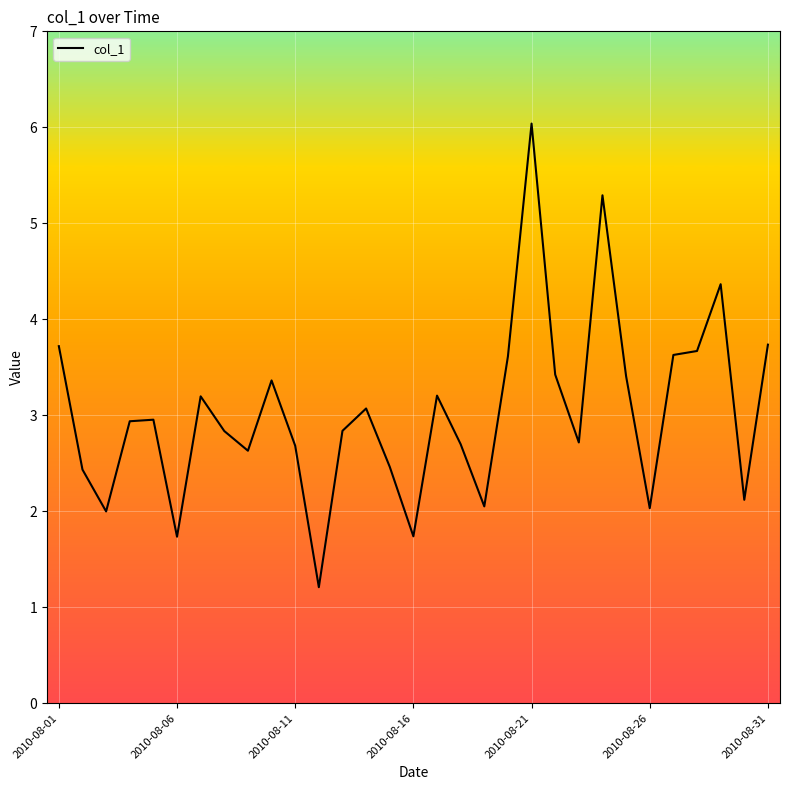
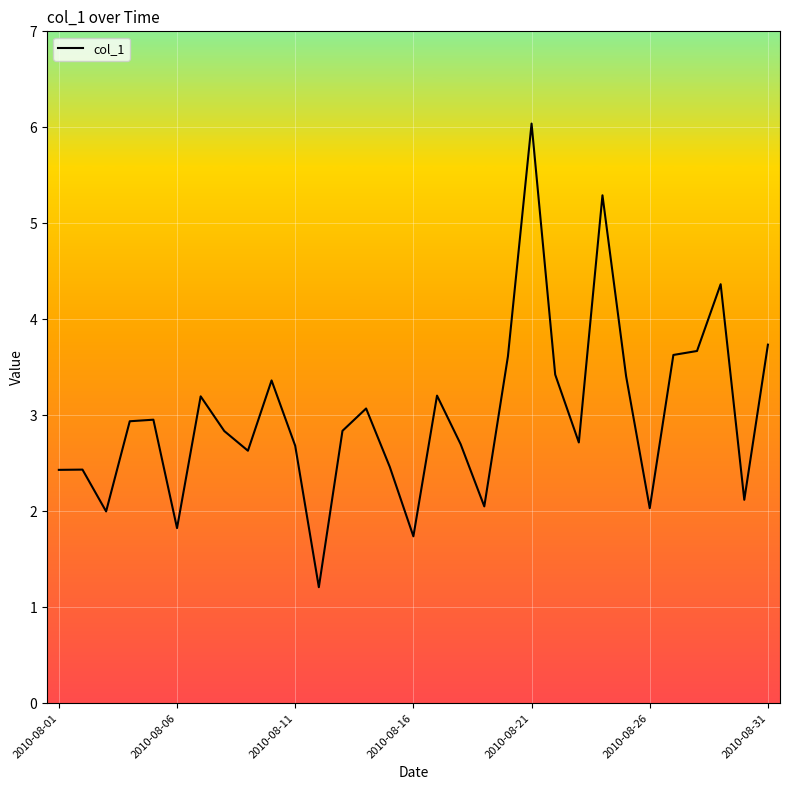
2010-08-01: 3.7 -> 2.4
2010-08-06: 1.7 -> 1.8
